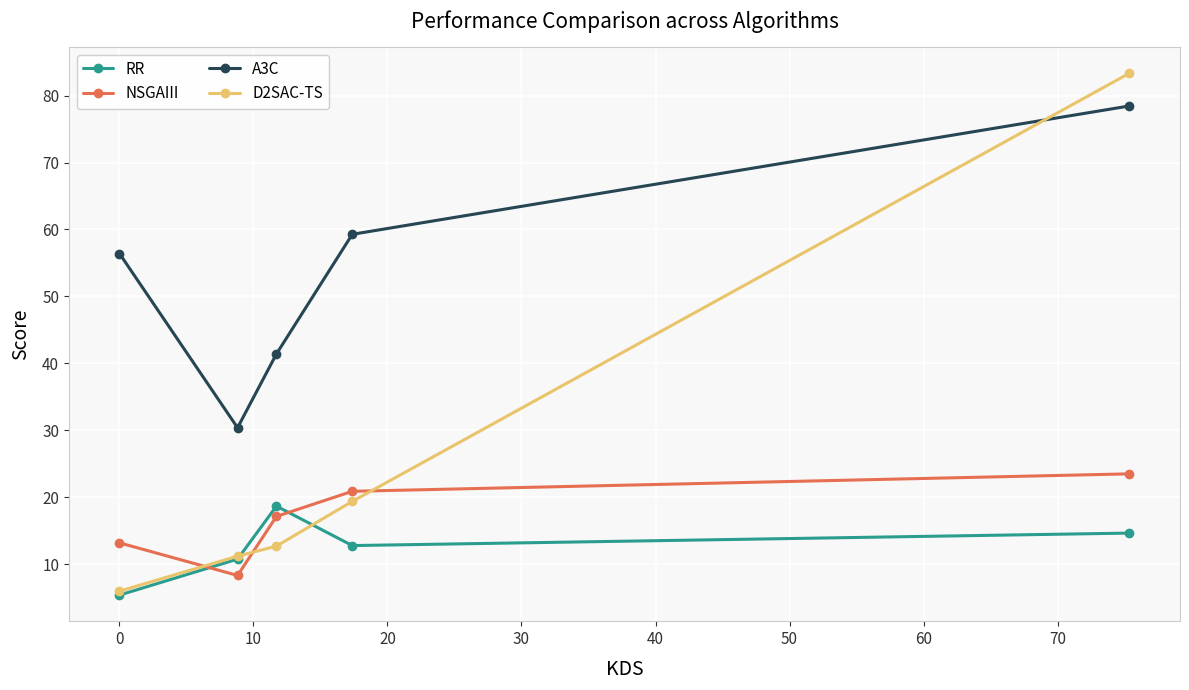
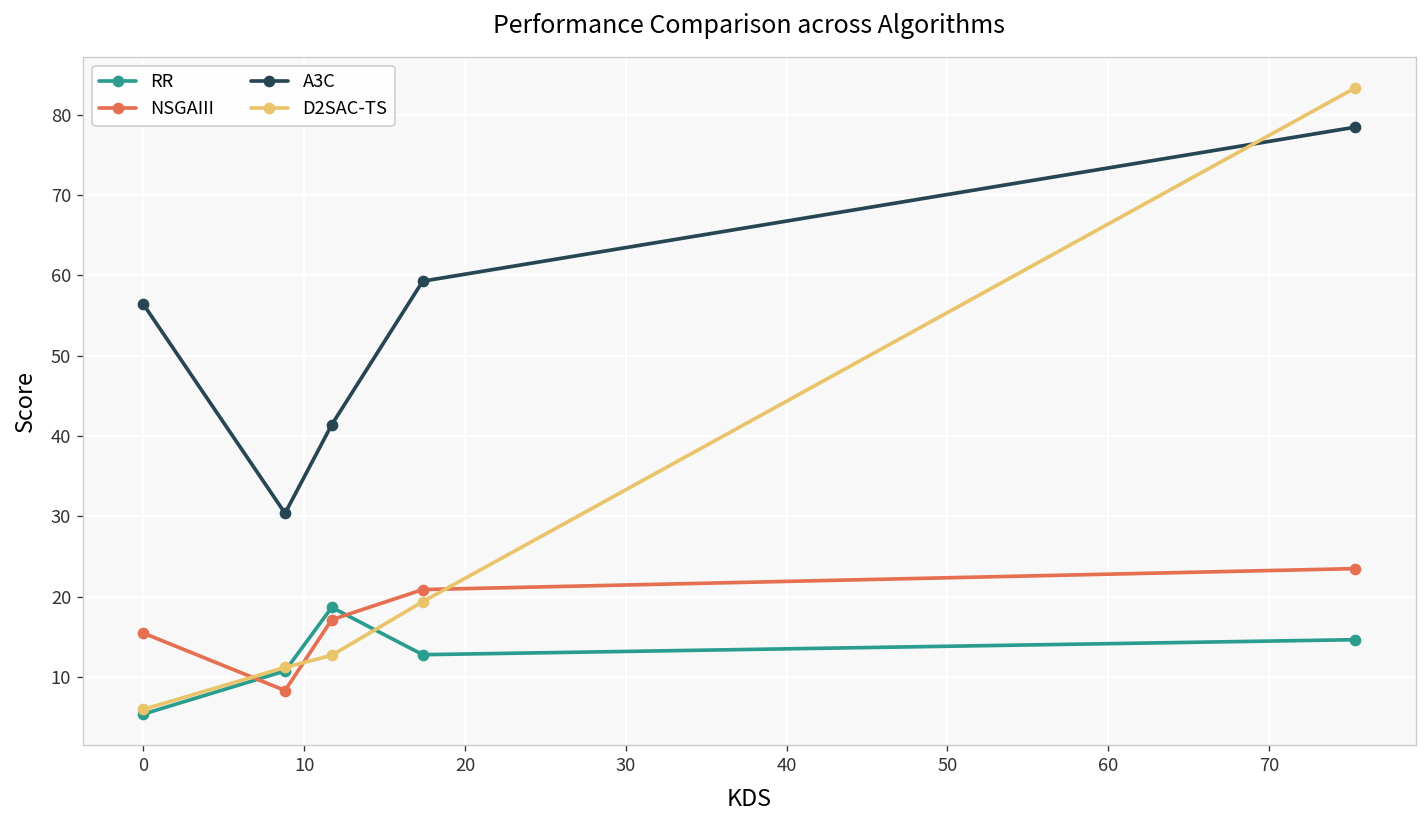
NSGAIII, 0: 13 -> 15
